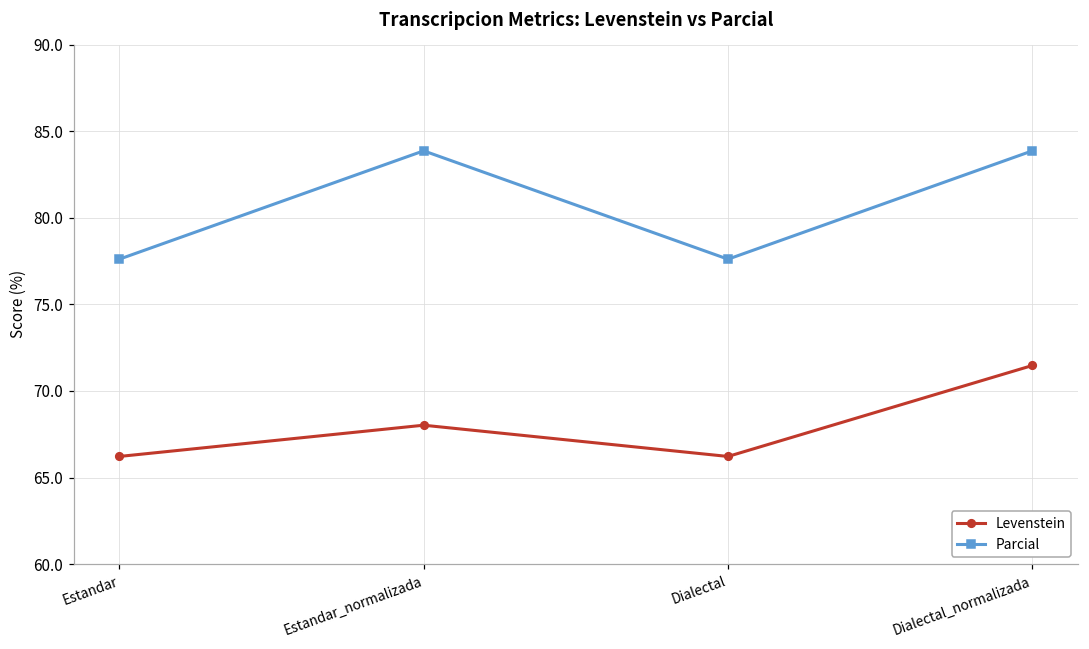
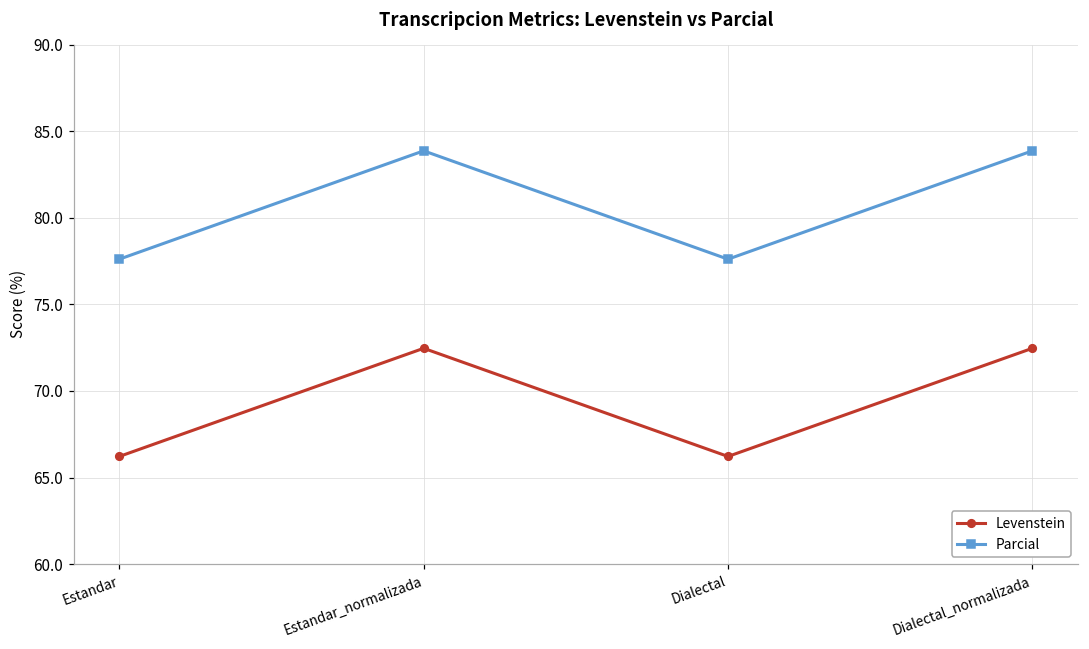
Levenstein, Estandar_normalizada: 68.0 -> 72.5
Levenstein, Dialectal_normalizada: 71.5 -> 72.5
